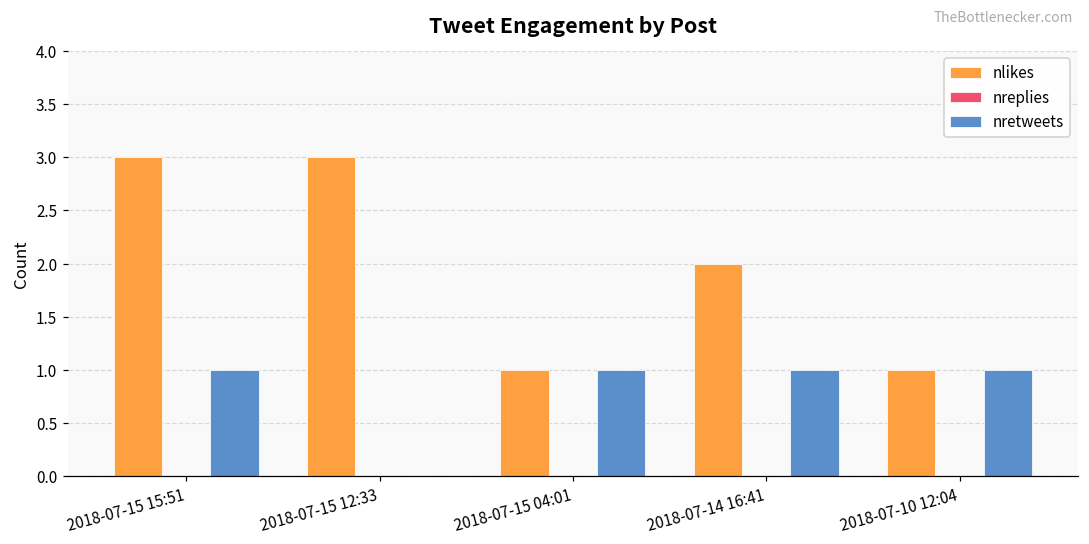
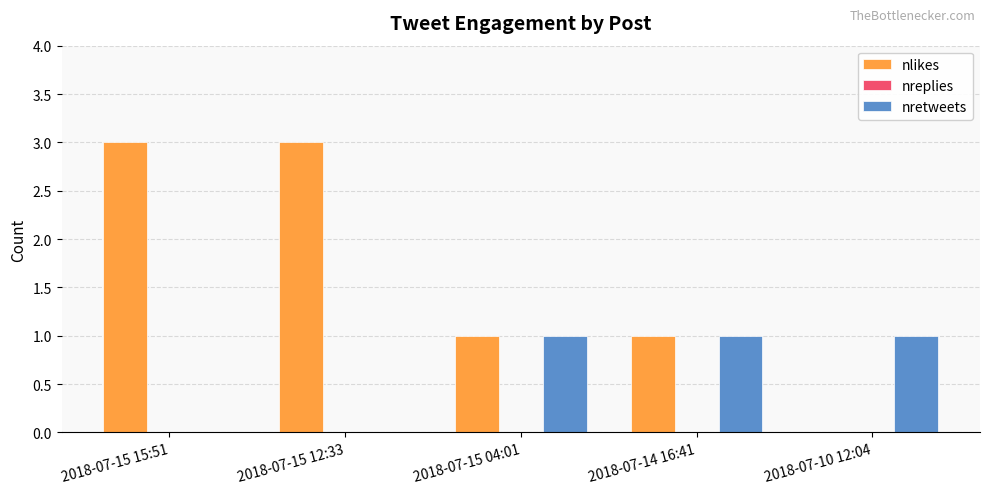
nretweets, 2018-07-15 15:51: 1 -> 0
nlikes, 2018-07-14 16:41: 2 -> 1
nlikes, 2018-07-10 12:04: 1 -> 0
